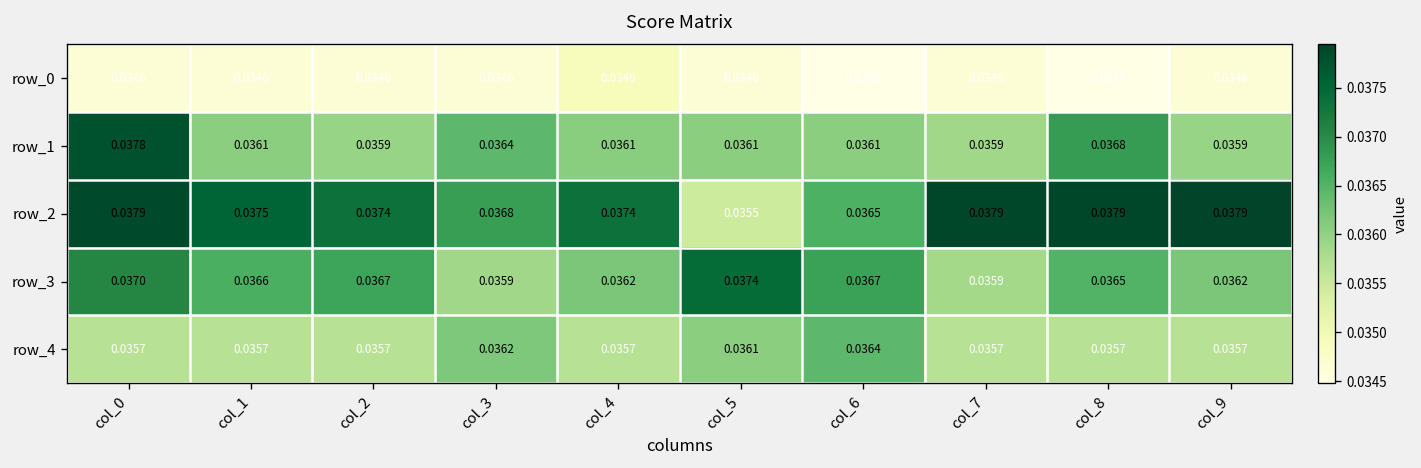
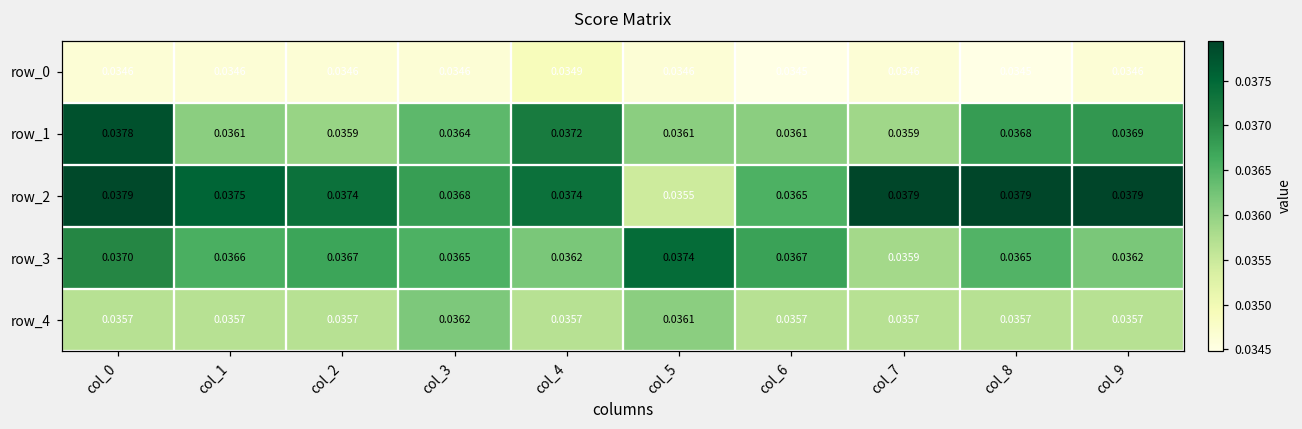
row_1, col_4: 0.0361 -> 0.0372
row_1, col_9: 0.0359 -> 0.0369
row_3, col_3: 0.0359 -> 0.0365
row_4, col_6: 0.0364 -> 0.0357
